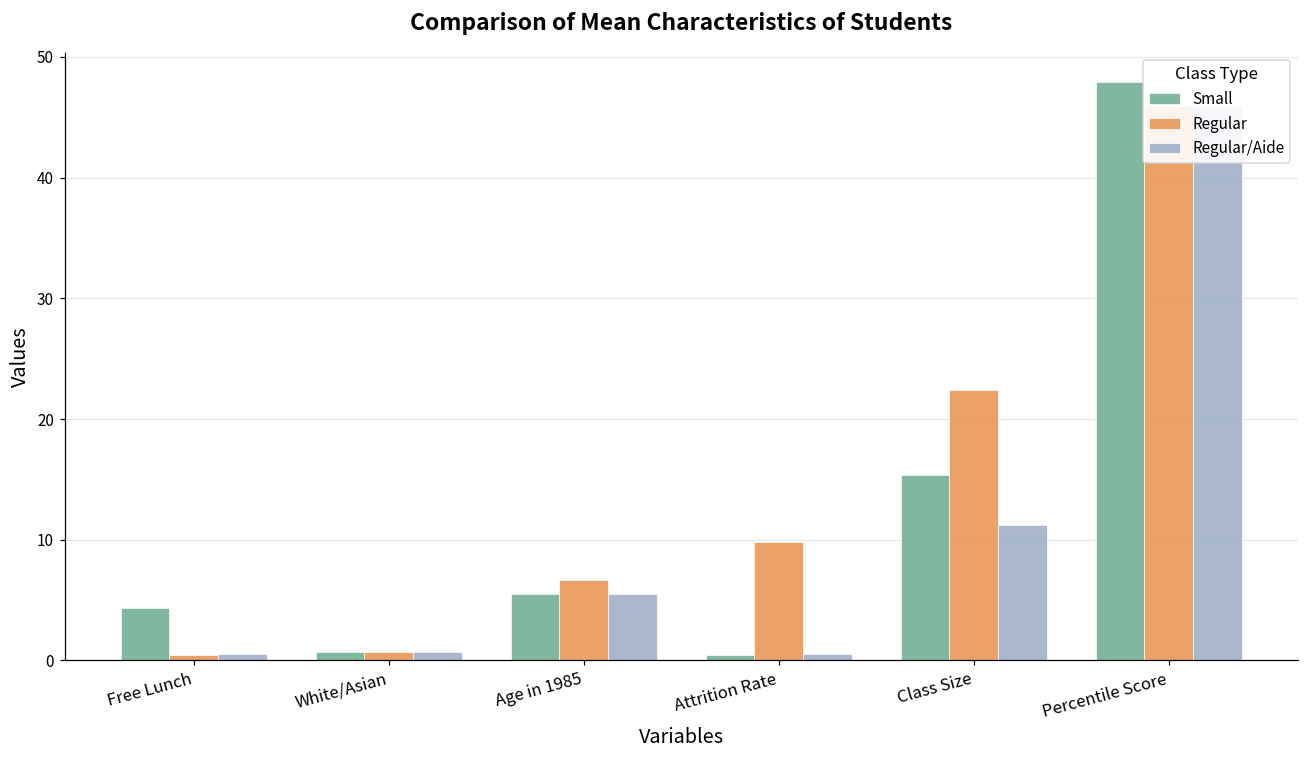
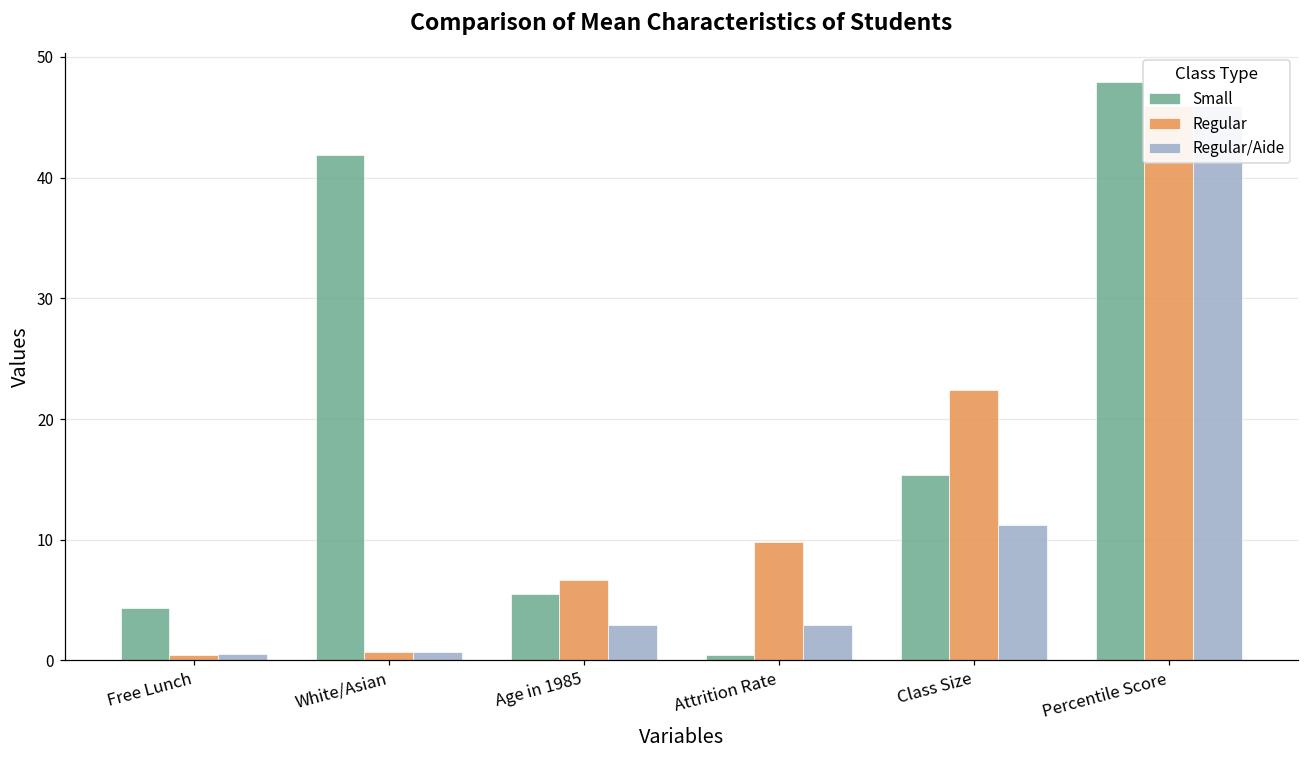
Small, White/Asian: 0.7 -> 41.8
Regular/Aide, Age in 1985: 5.5 -> 2.9
Regular/Aide, Attrition Rate: 0.5 -> 2.9
